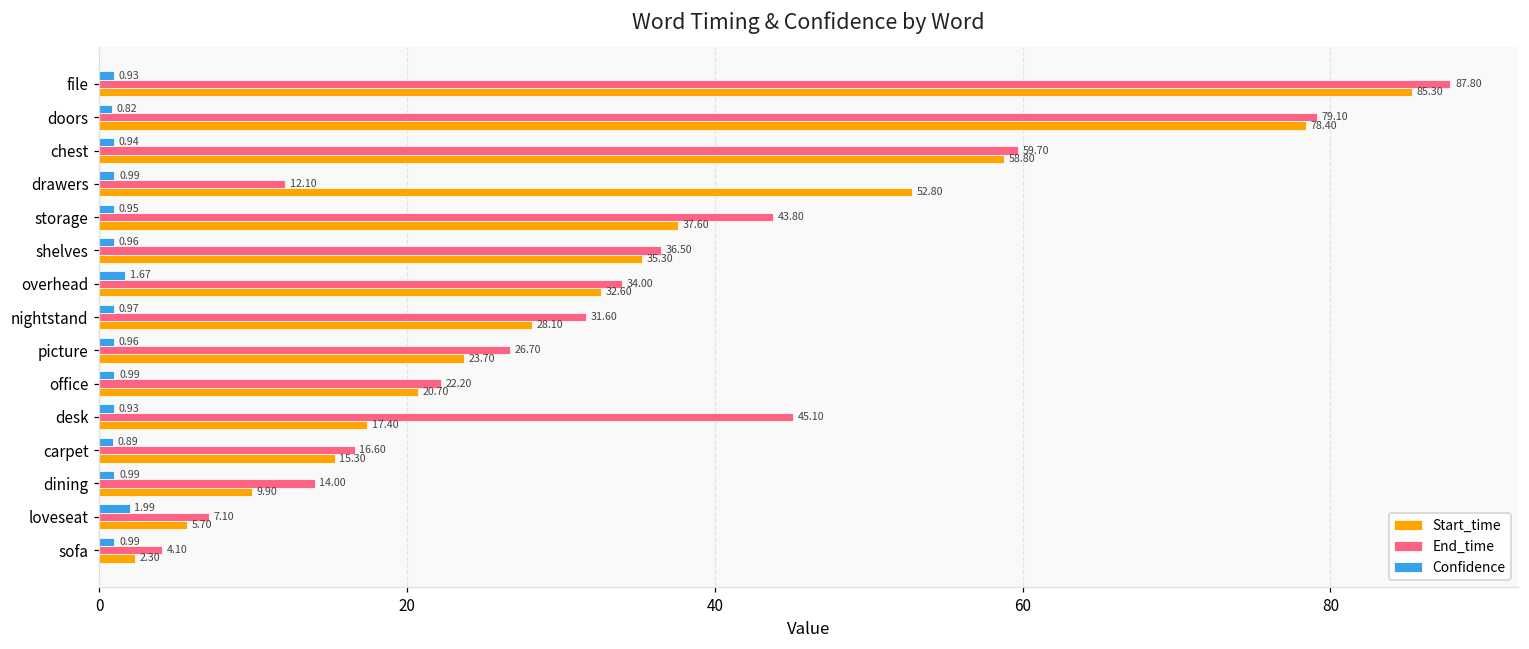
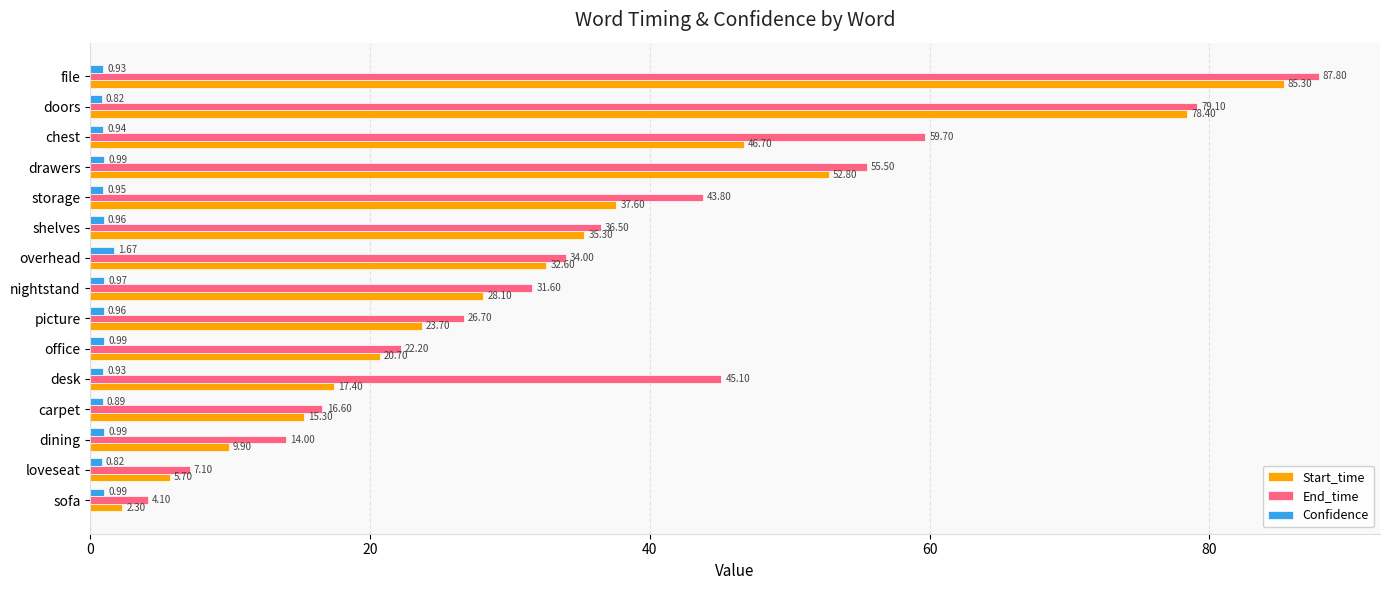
Start_time, chest: 58.80 -> 46.70
End_time, drawers: 12.10 -> 55.50
Confidence, loveseat: 1.99 -> 0.82
